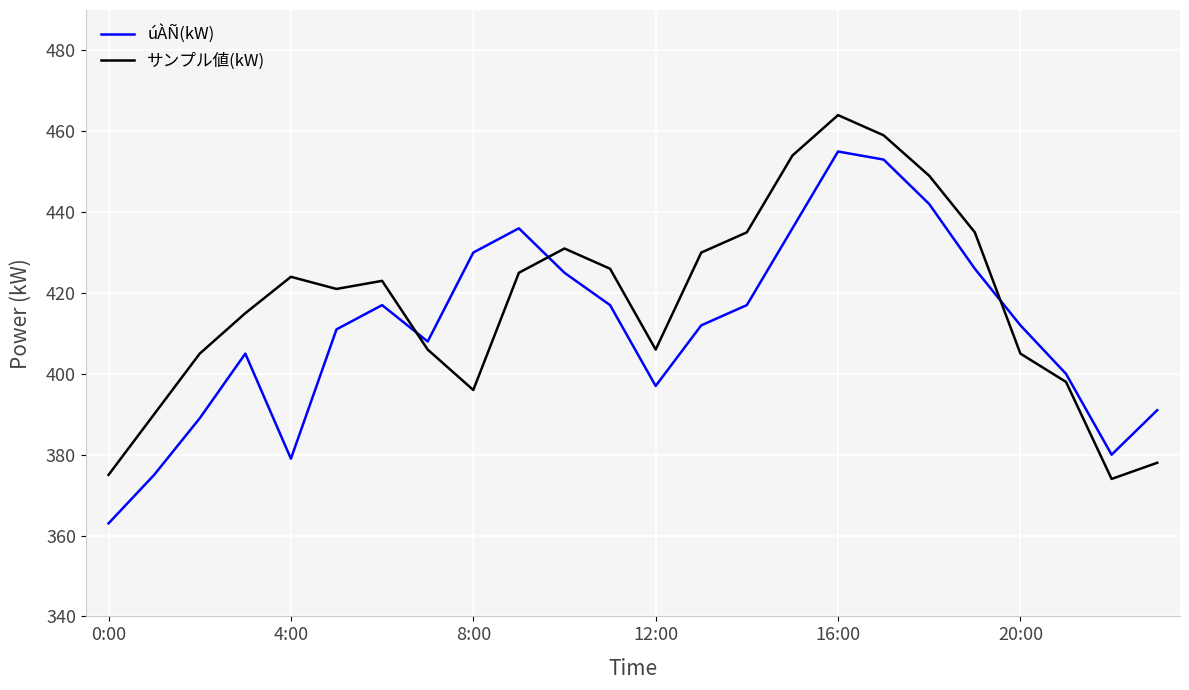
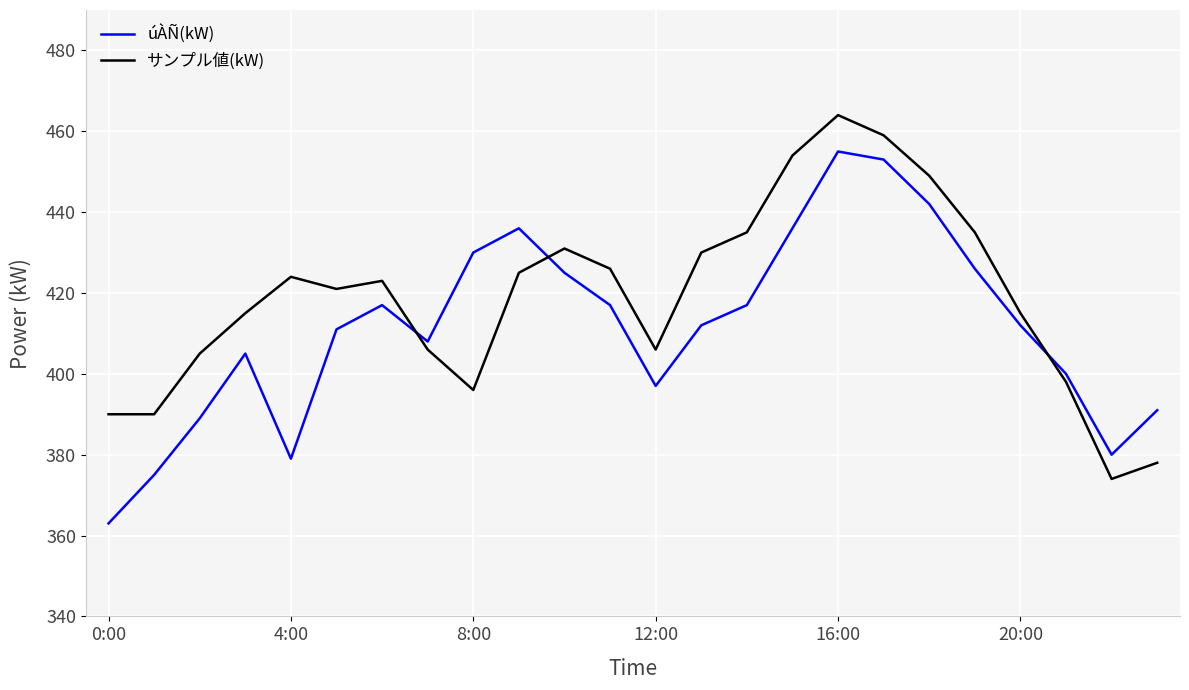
サンプル値(kW), 0:00: 375 -> 390
サンプル値(kW), 20:00: 405 -> 415
